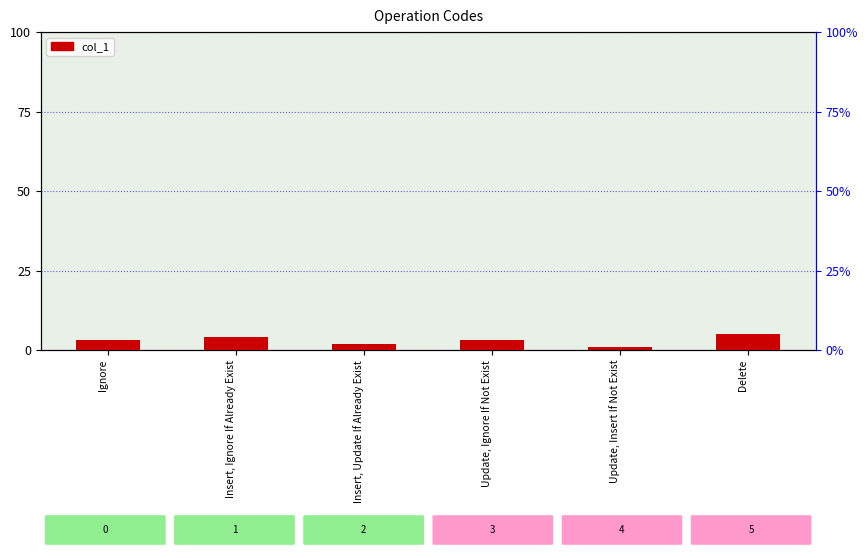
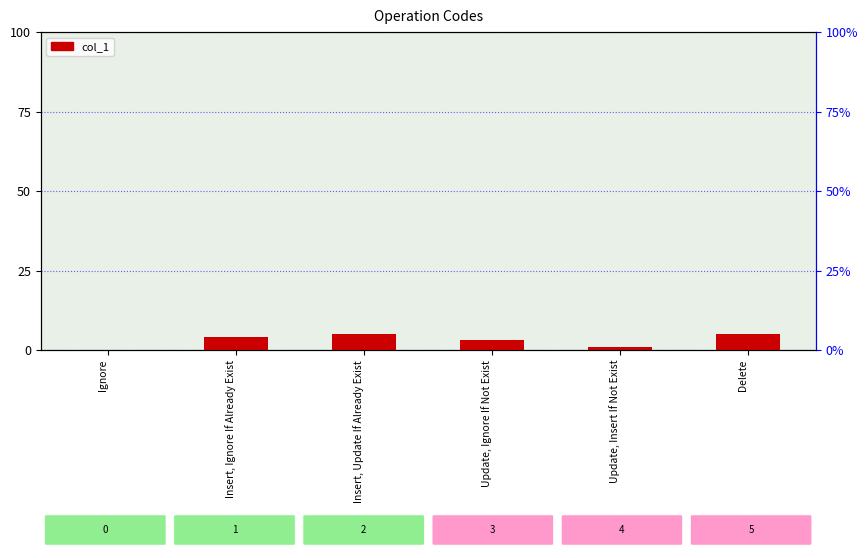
Ignore: 3 -> 0
Insert, Update If Already Exist: 2 -> 5
